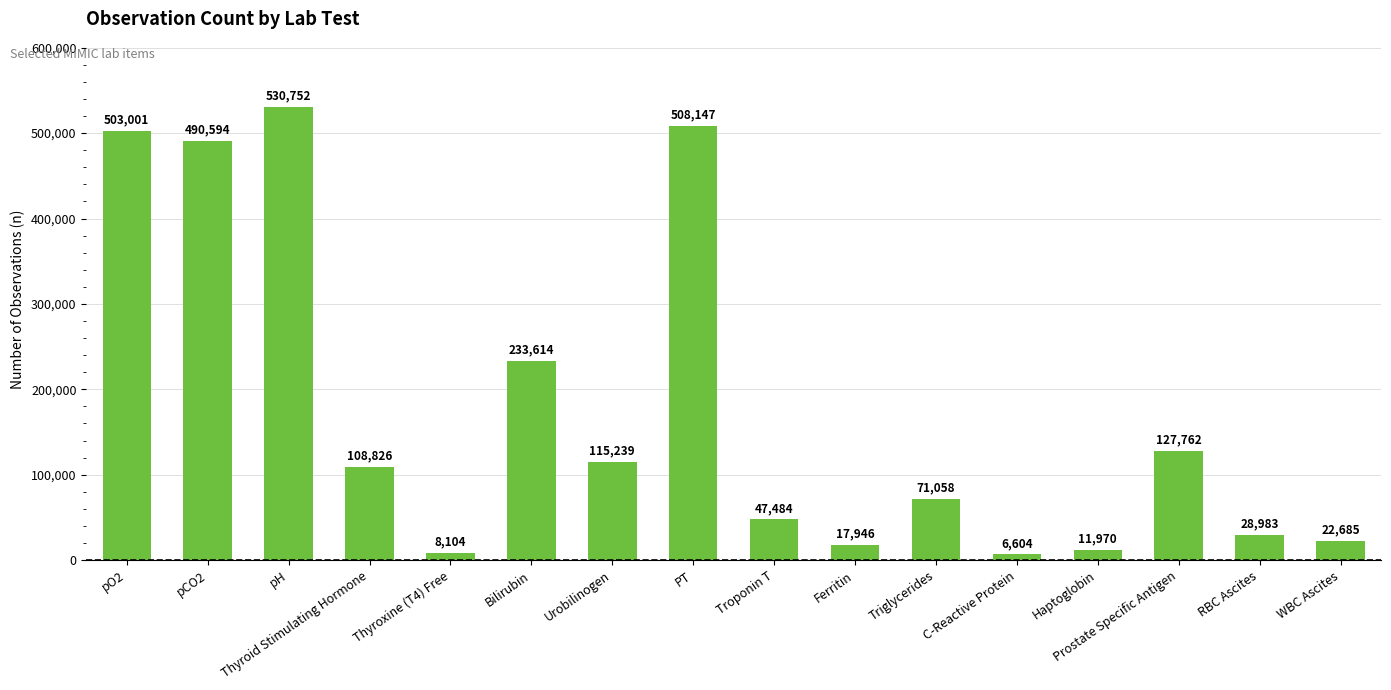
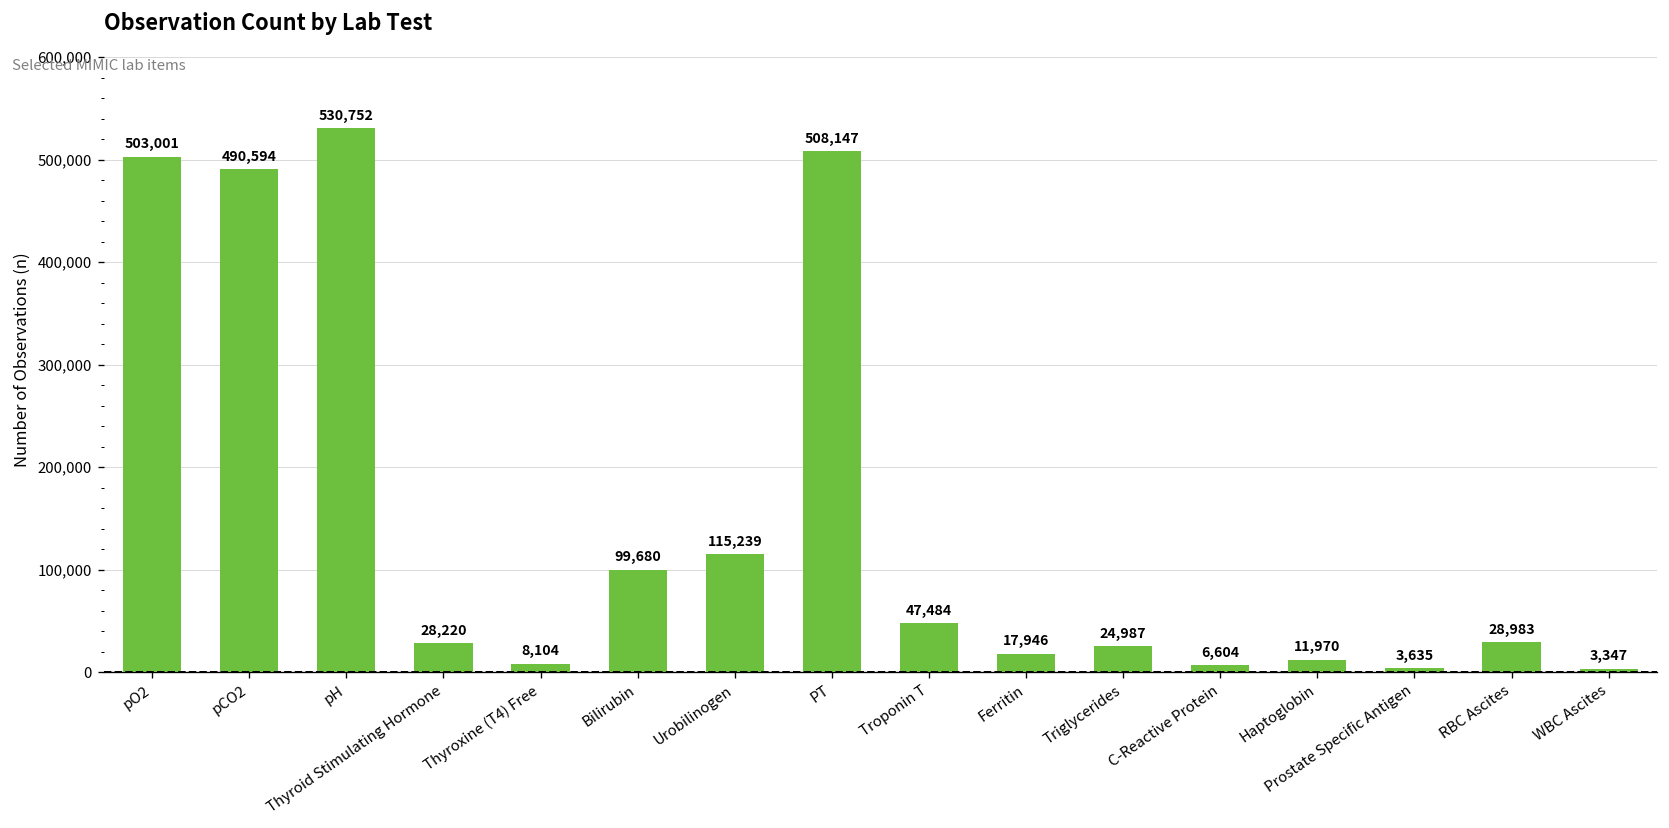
Thyroid Stimulating Hormone: 108,826 -> 28,220
Bilirubin: 233,614 -> 99,680
Triglycerides: 71,058 -> 24,987
Prostate Specific Antigen: 127,762 -> 3,635
WBC Ascites: 22,685 -> 3,347
